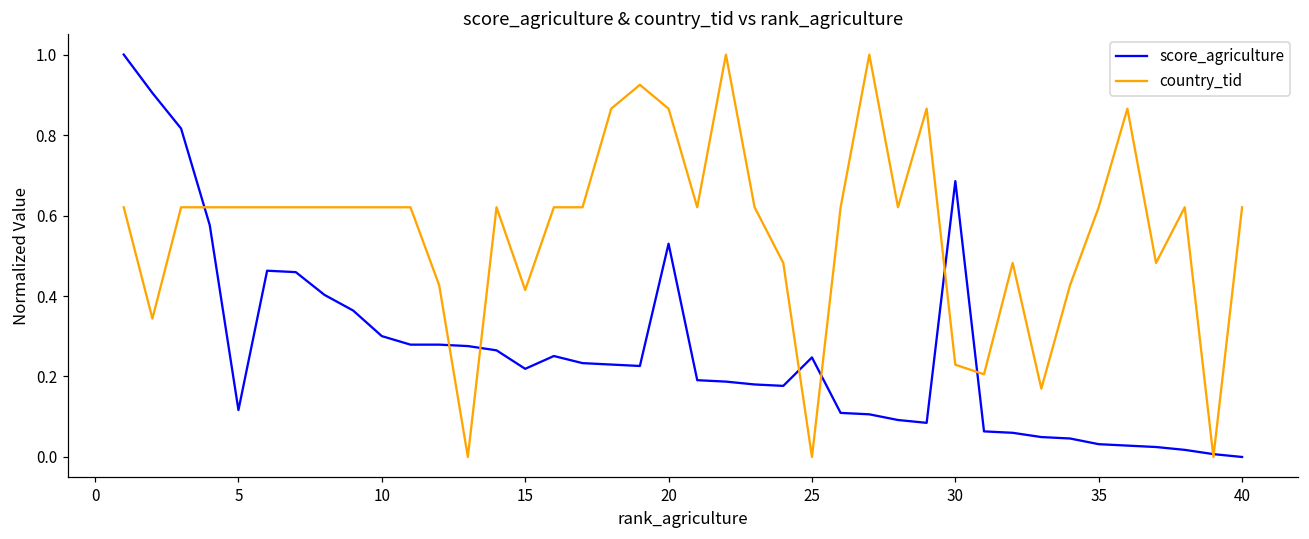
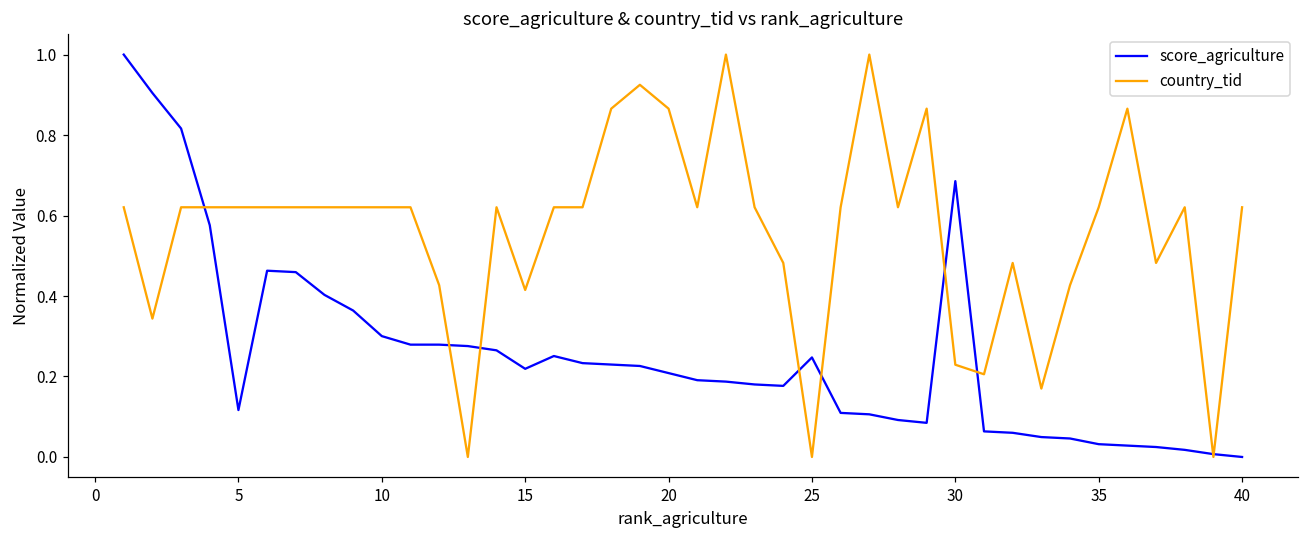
score_agriculture, 20: 0.53 -> 0.21
